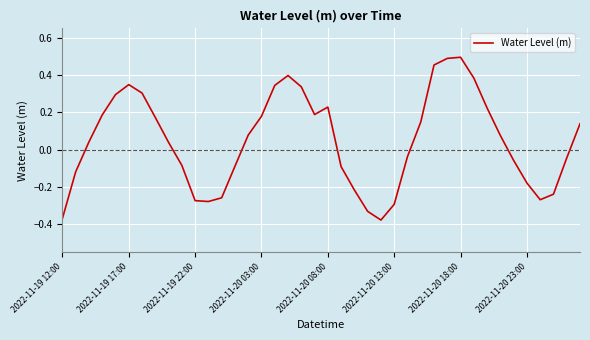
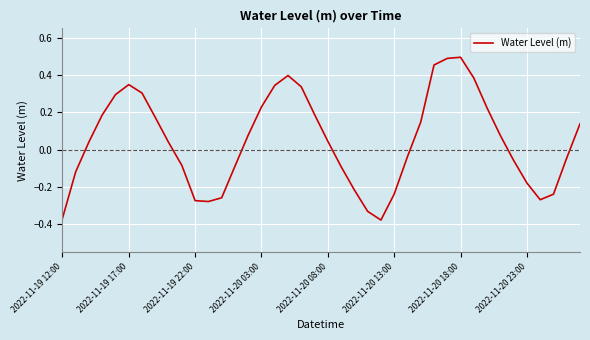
2022-11-20 03:00: 0.18 -> 0.23
2022-11-20 08:00: 0.23 -> 0.04
2022-11-20 13:00: -0.29 -> -0.24
